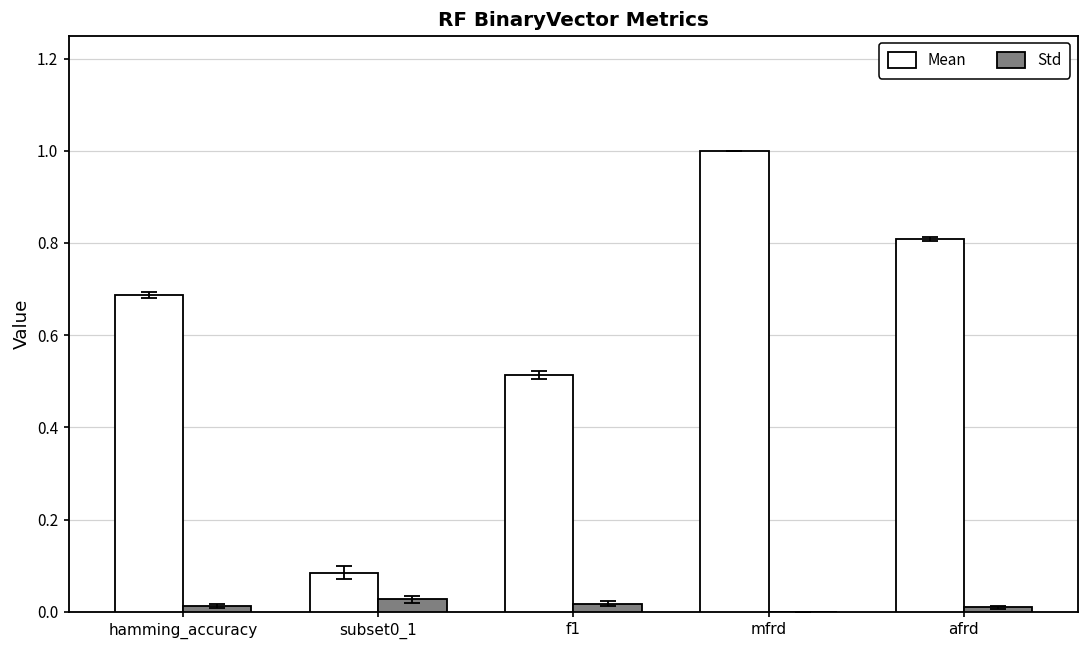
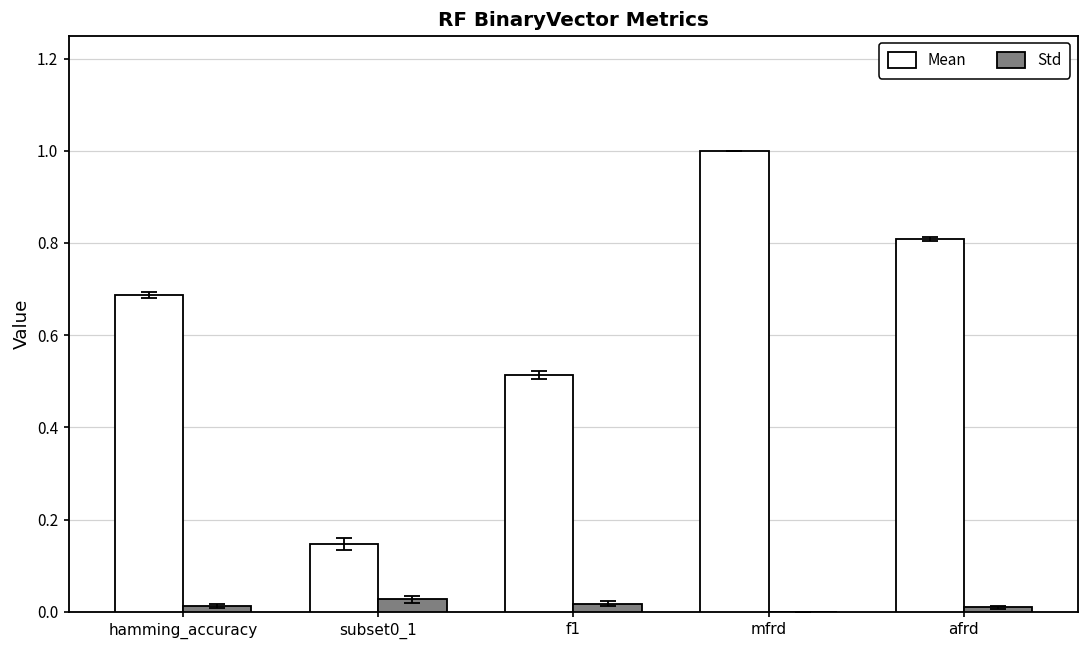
Mean, subset0_1: 0.08 -> 0.15
